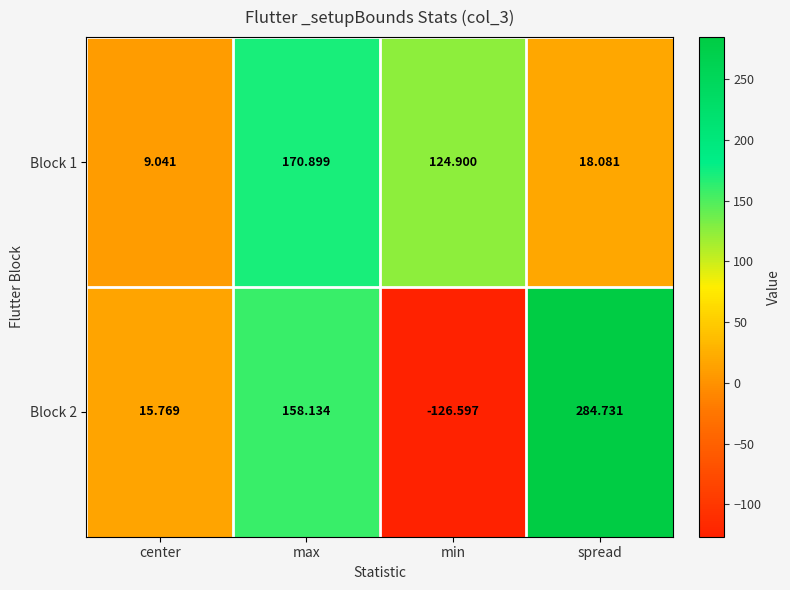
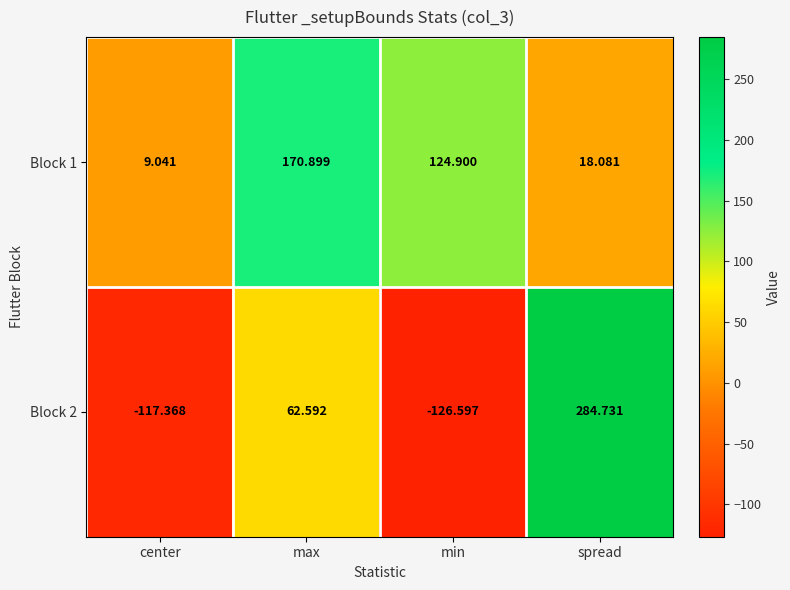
Block 2, center: 15.769 -> -117.368
Block 2, max: 158.134 -> 62.592
